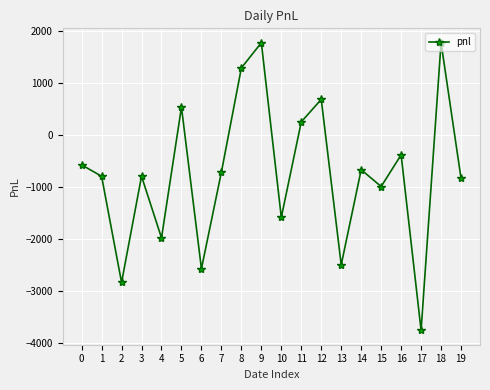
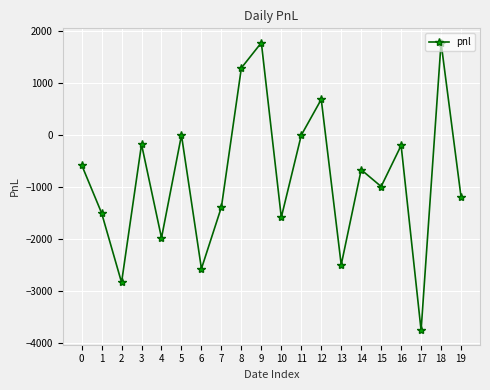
1: -800 -> -1500
3: -800 -> -200
5: 500 -> 0
7: -700 -> -1400
11: 300 -> 0
16: -400 -> -200
19: -800 -> -1200
